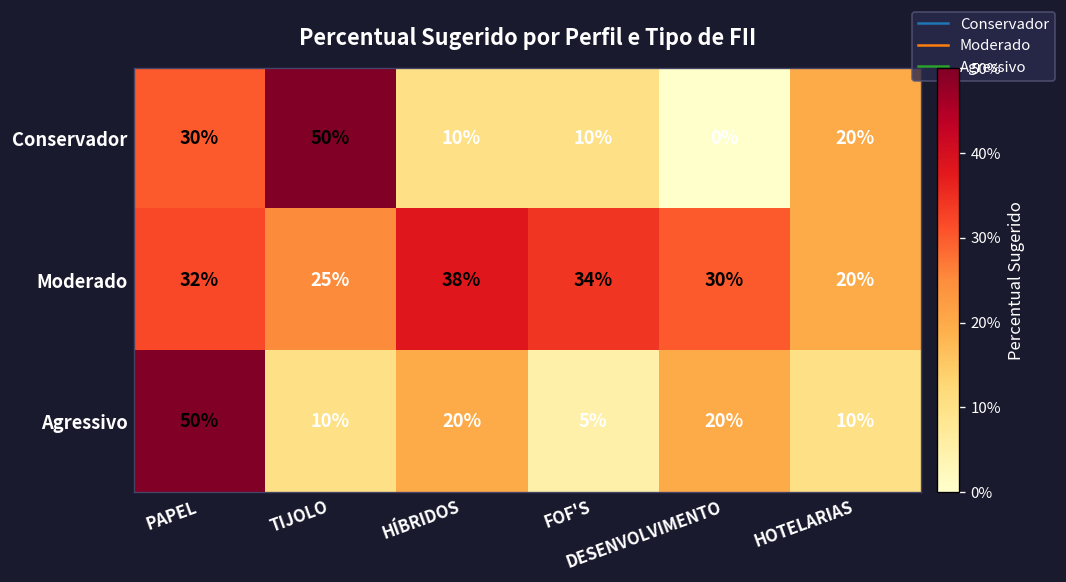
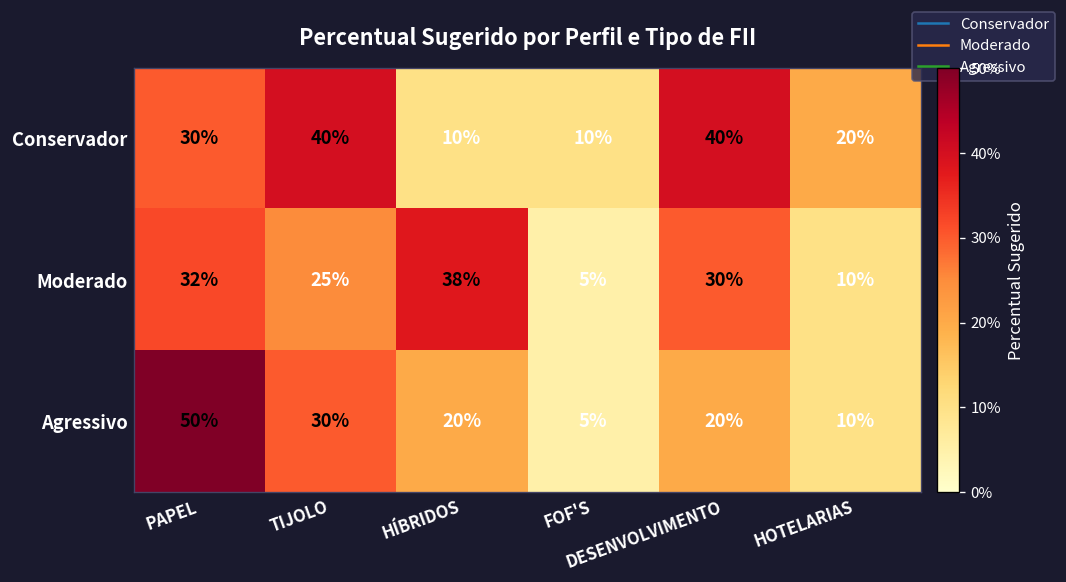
Conservador, TIJOLO: 50% -> 40%
Conservador, DESENVOLVIMENTO: 0% -> 40%
Moderado, FOF'S: 34% -> 5%
Moderado, HOTELARIAS: 20% -> 10%
Agressivo, TIJOLO: 10% -> 30%
